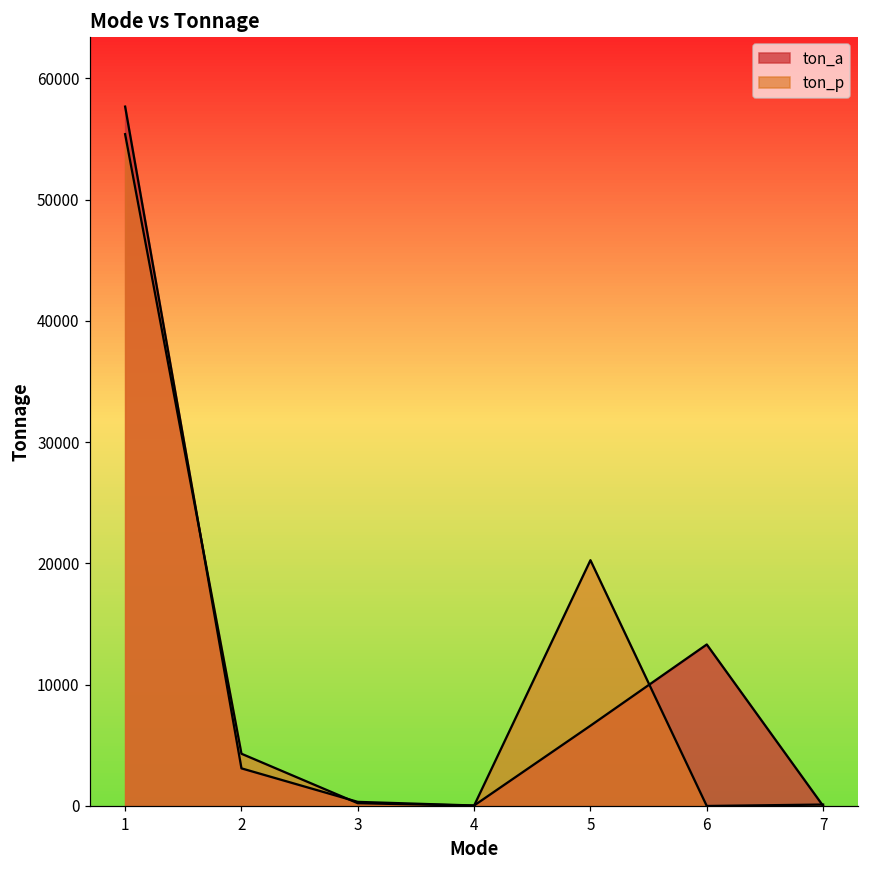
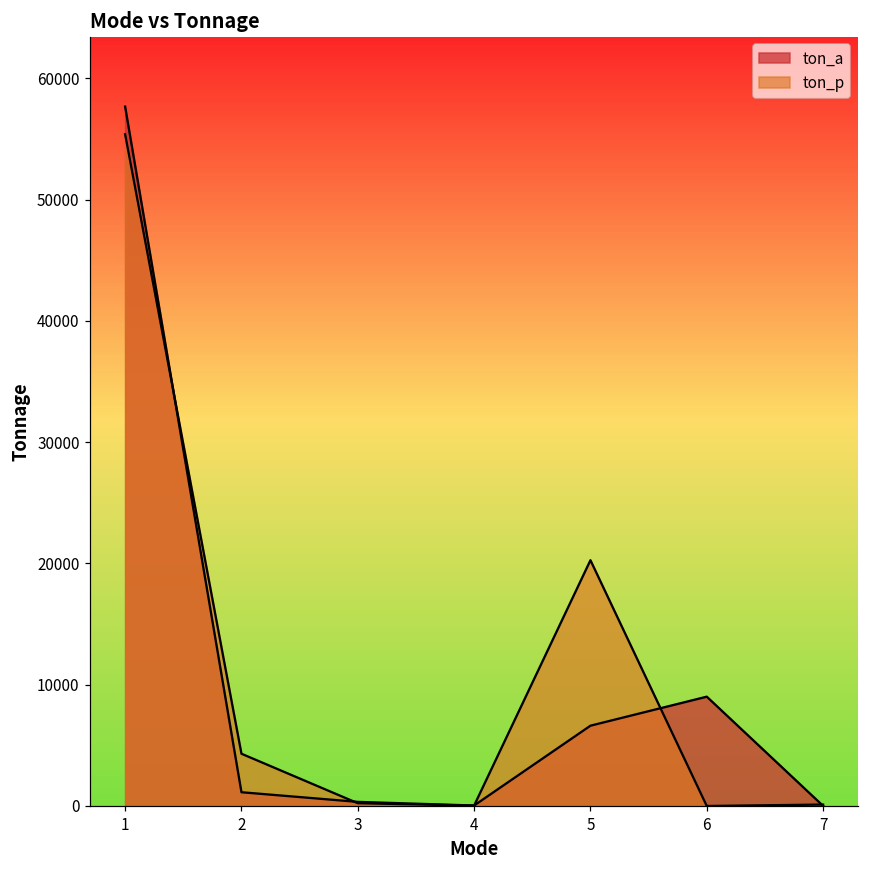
ton_a, 2: 3100 -> 1100
ton_a, 6: 13300 -> 9000
